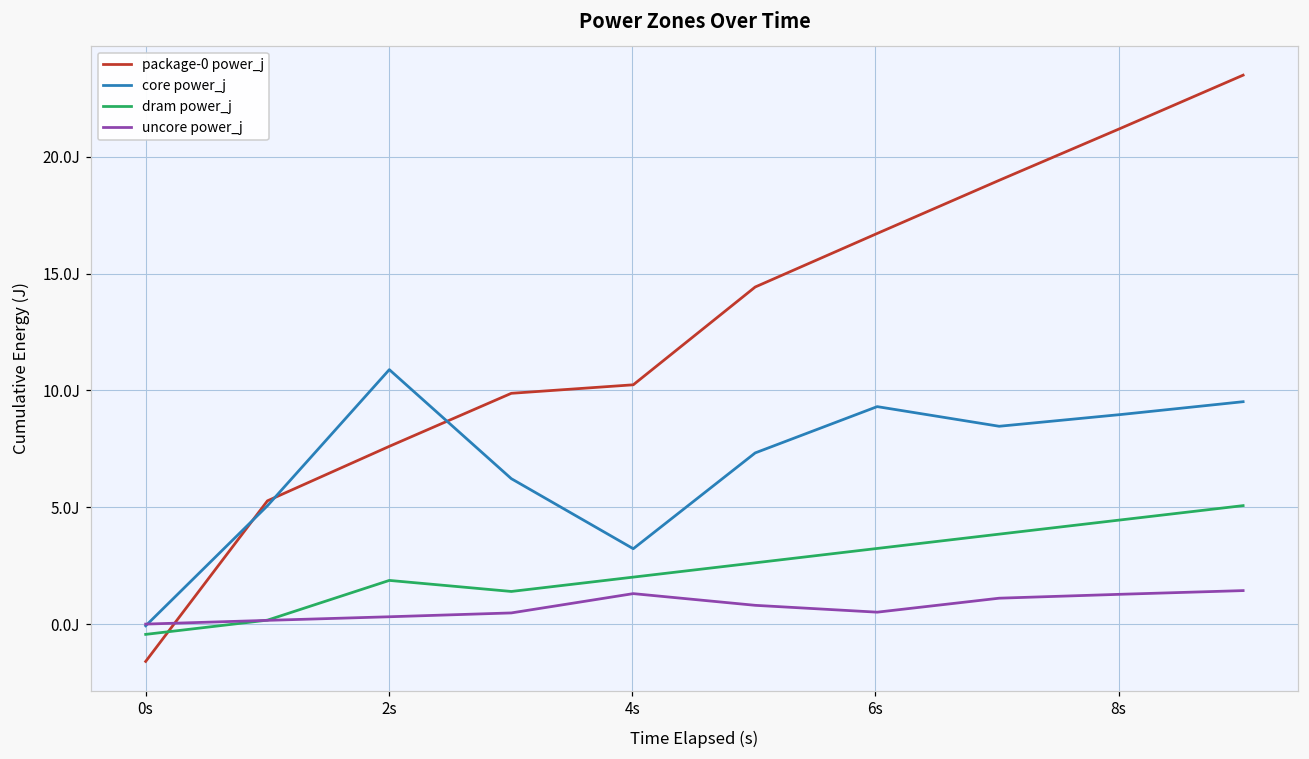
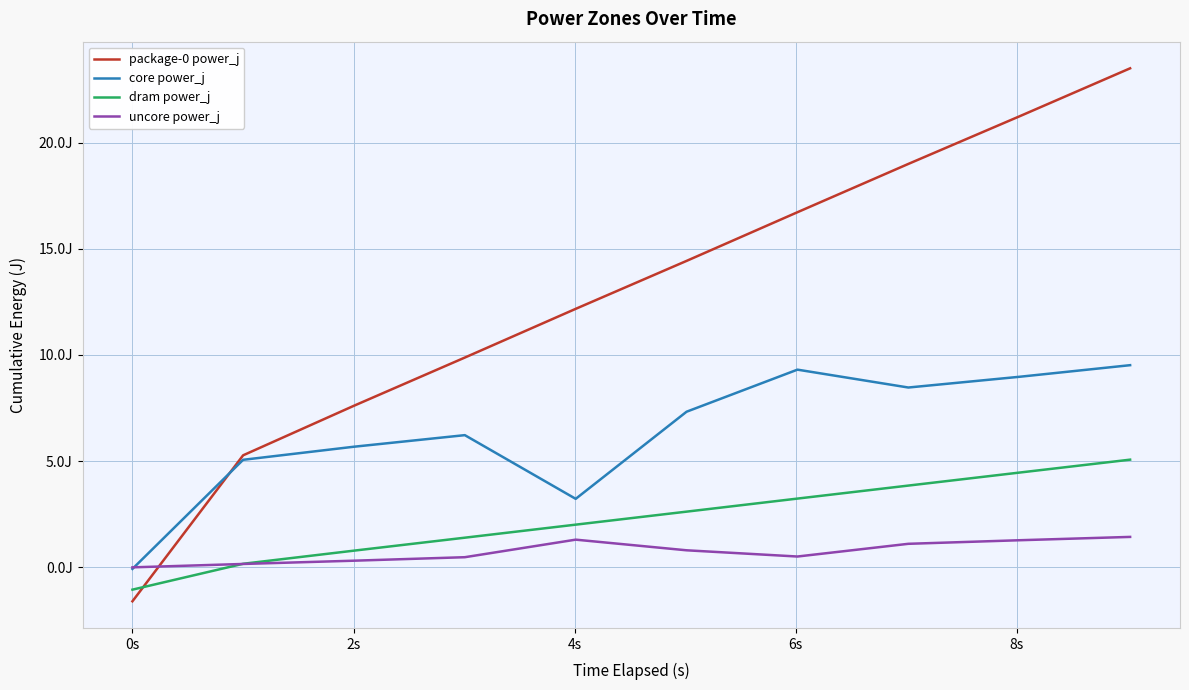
dram power_j, 0s: -0.4J -> -1.0J
core power_j, 2s: 10.9J -> 5.7J
dram power_j, 2s: 1.9J -> 0.8J
package-0 power_j, 4s: 10.2J -> 12.2J
